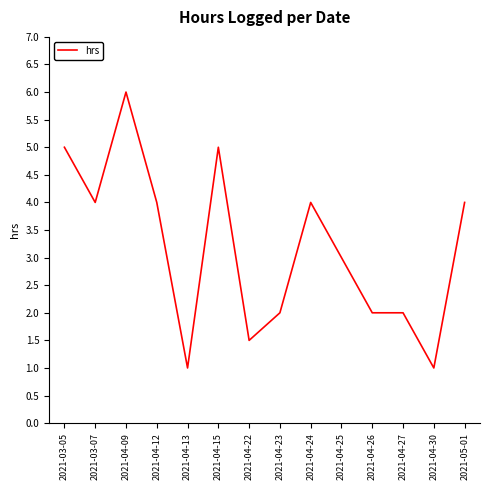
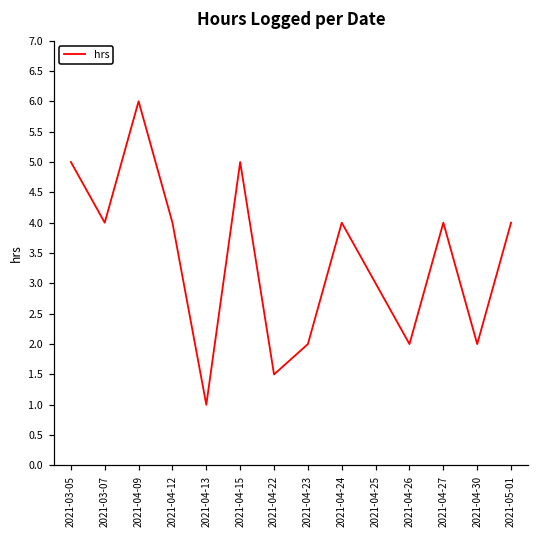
2021-04-27: 2 -> 4
2021-04-30: 1 -> 2
